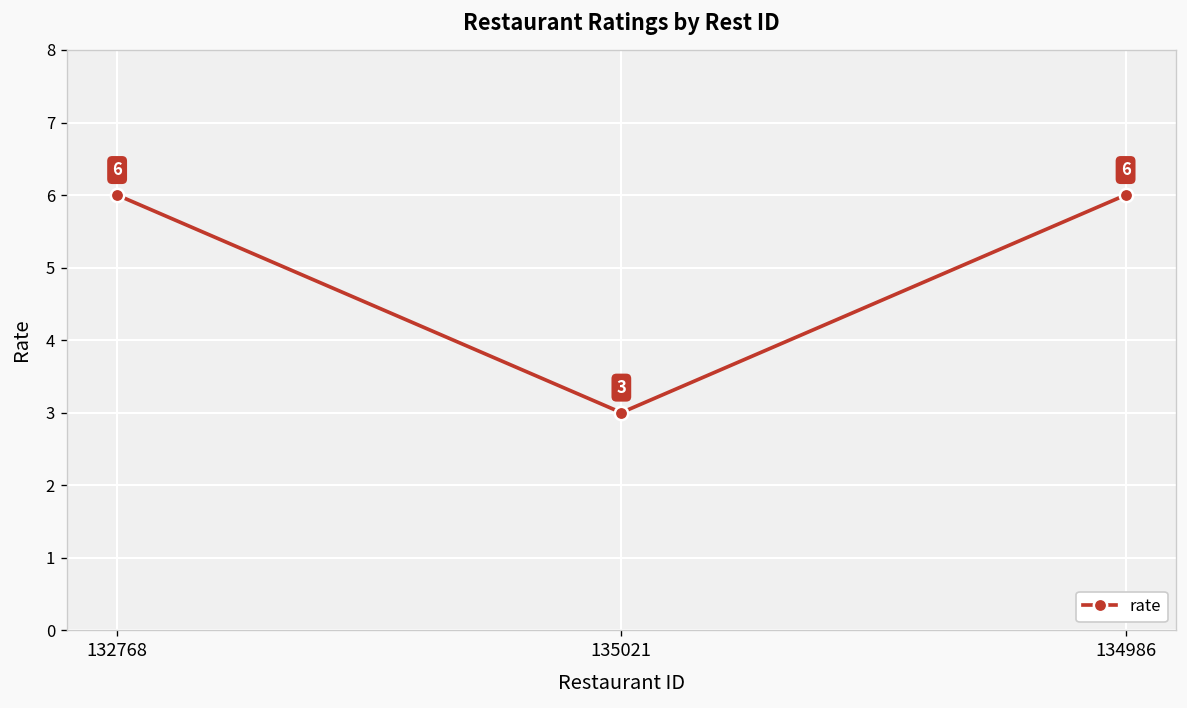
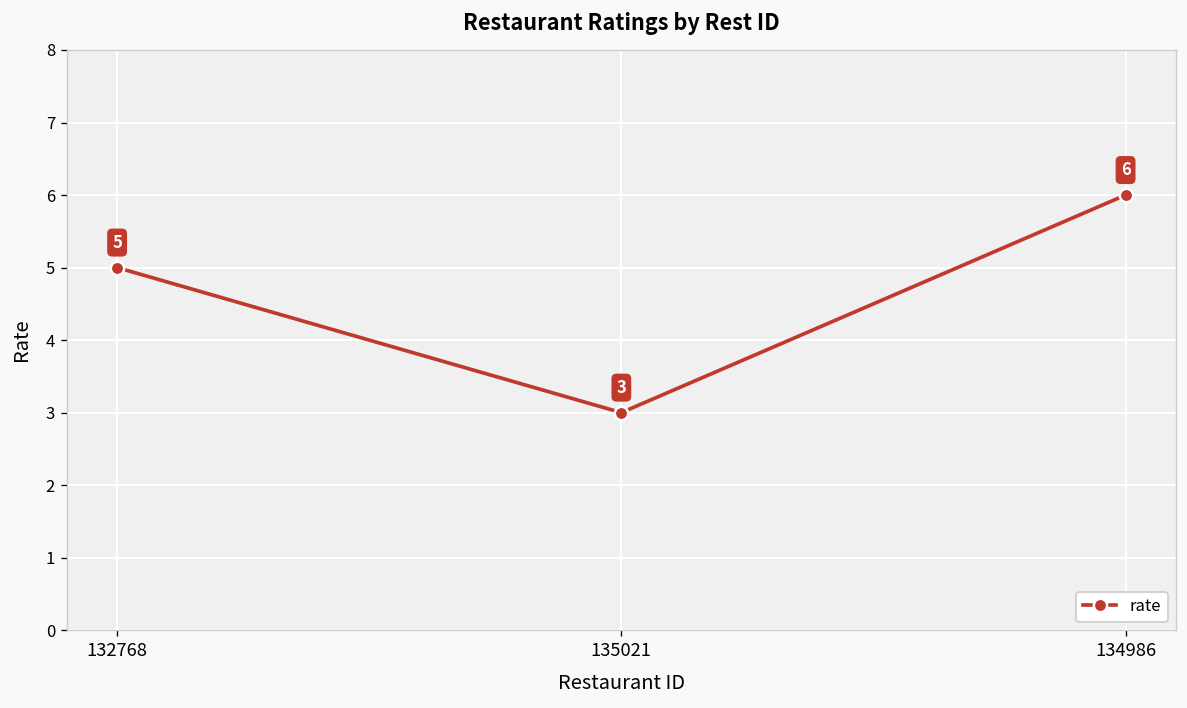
132768: 6 -> 5
